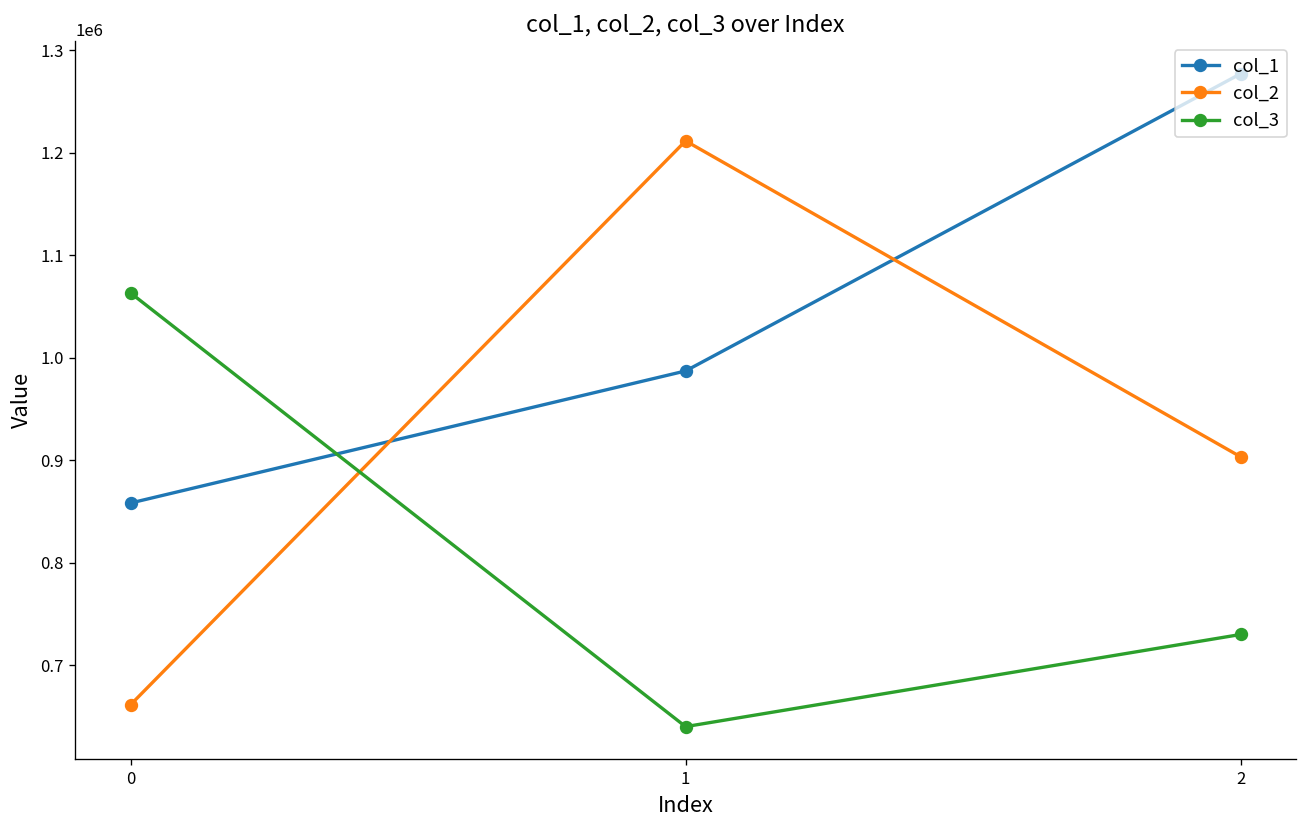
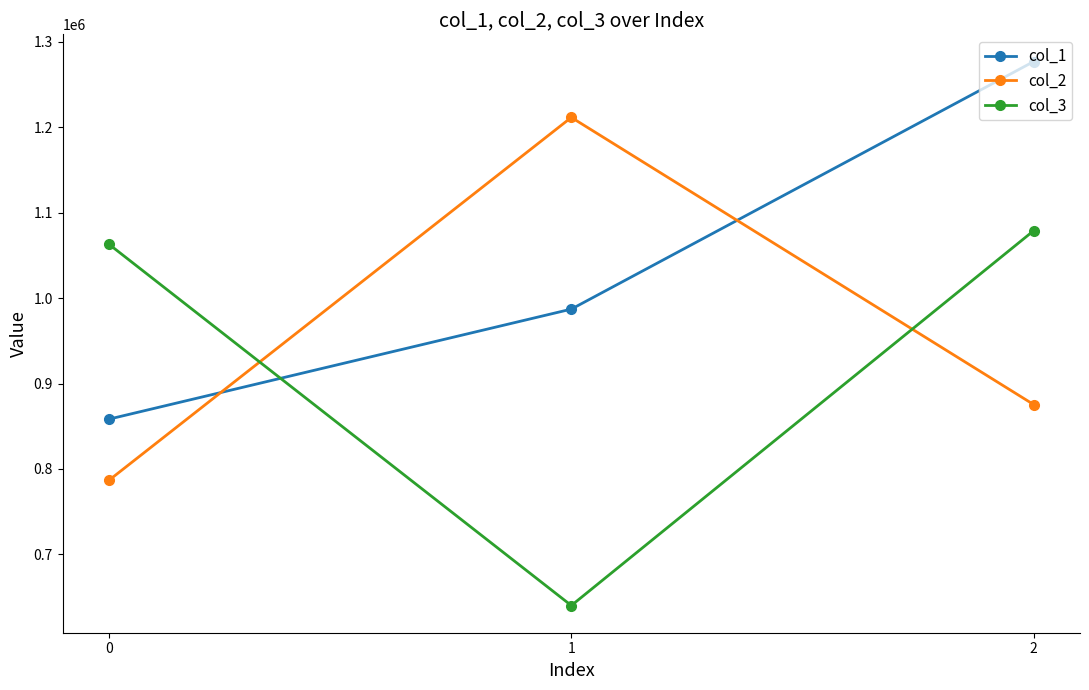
col_2, 0: 660000 -> 790000
col_2, 2: 900000 -> 880000
col_3, 2: 730000 -> 1080000
